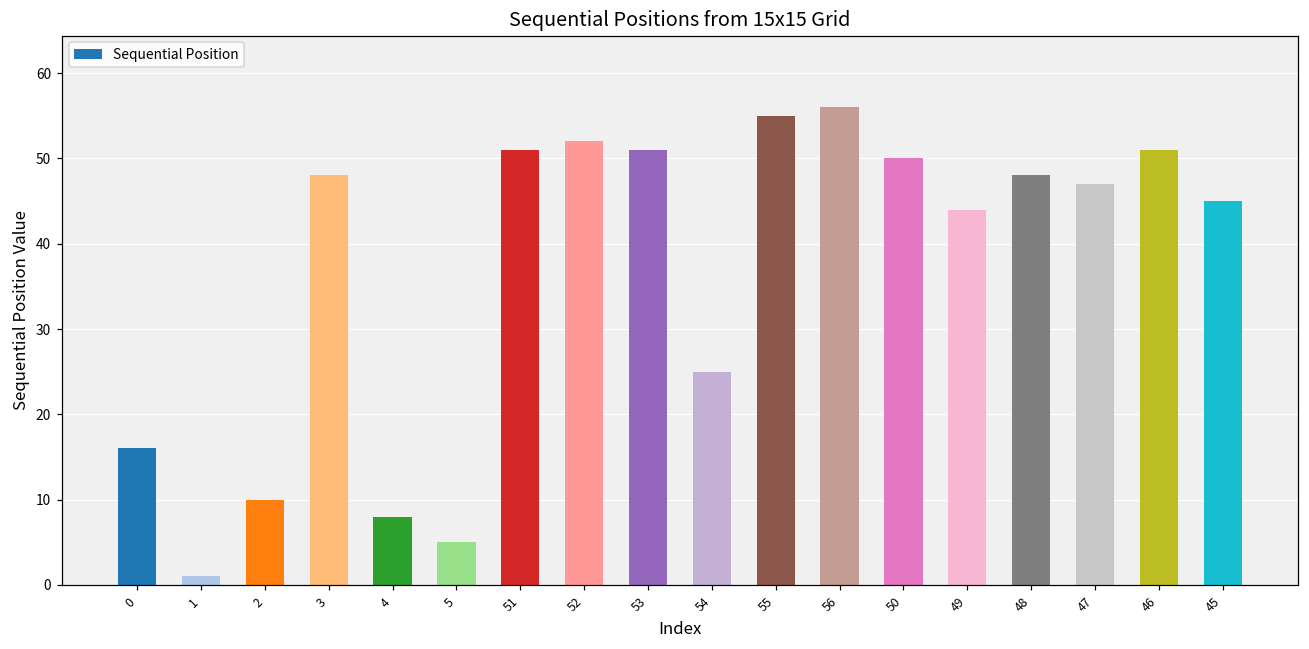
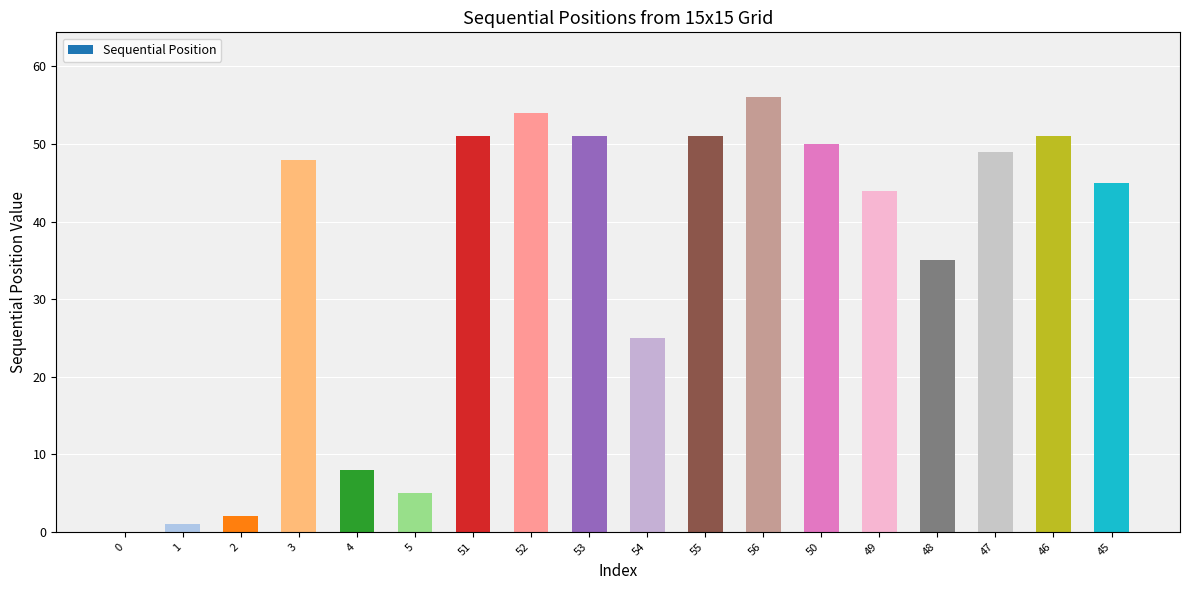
0: 16 -> 0
2: 10 -> 2
52: 52 -> 54
55: 55 -> 51
48: 48 -> 35
47: 47 -> 49
